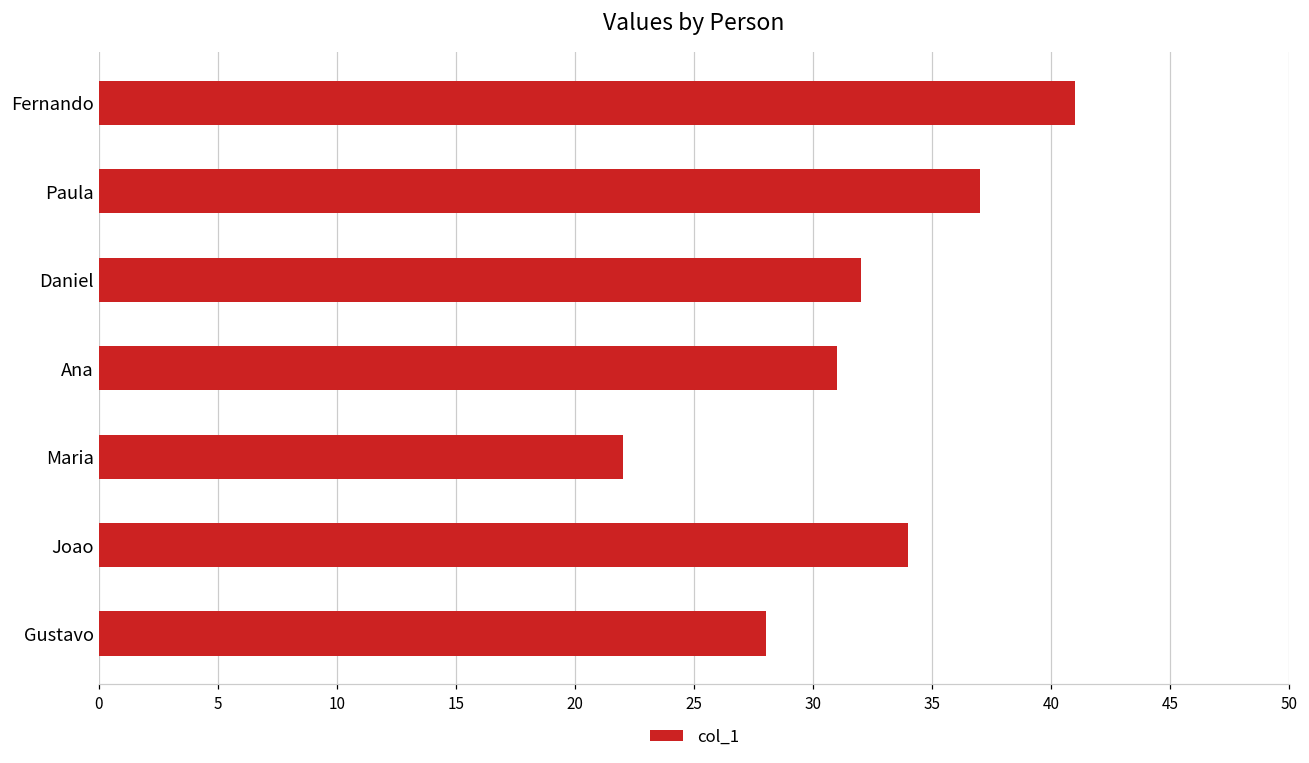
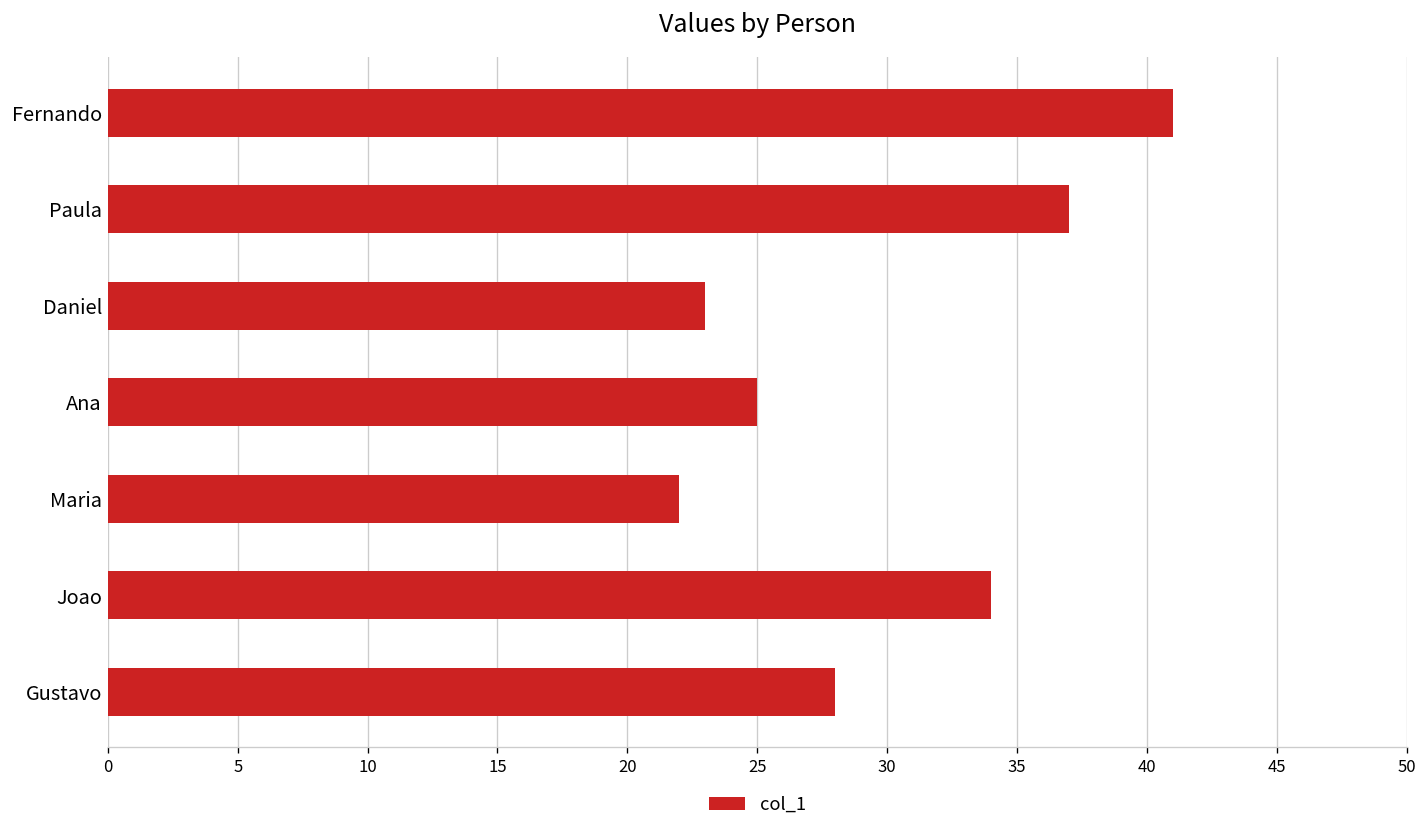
Daniel: 32 -> 23
Ana: 31 -> 25
